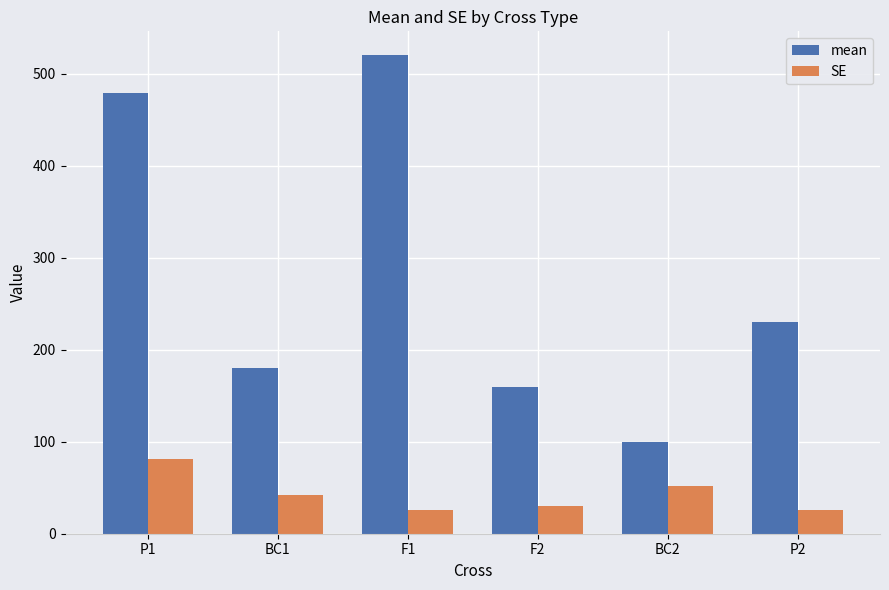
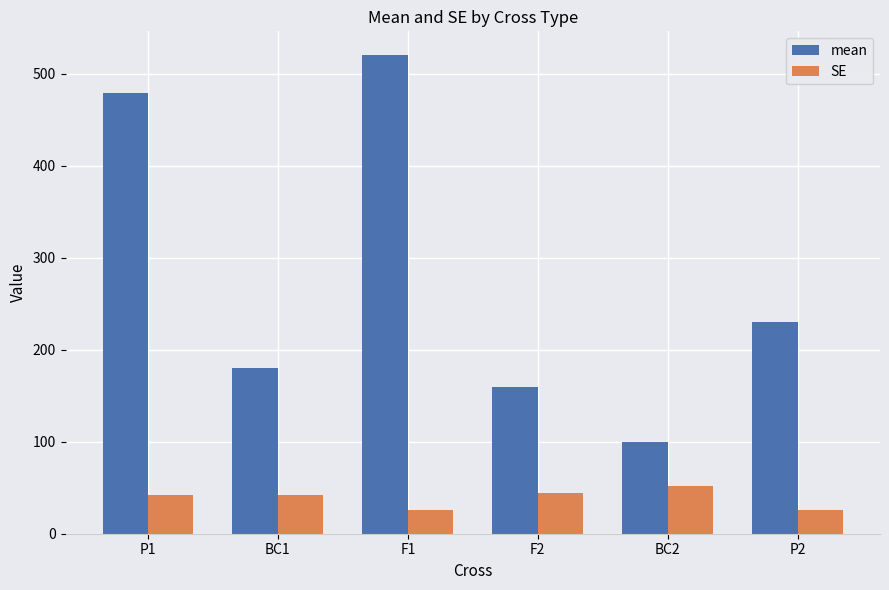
SE, P1: 80 -> 40
SE, F2: 30 -> 40
